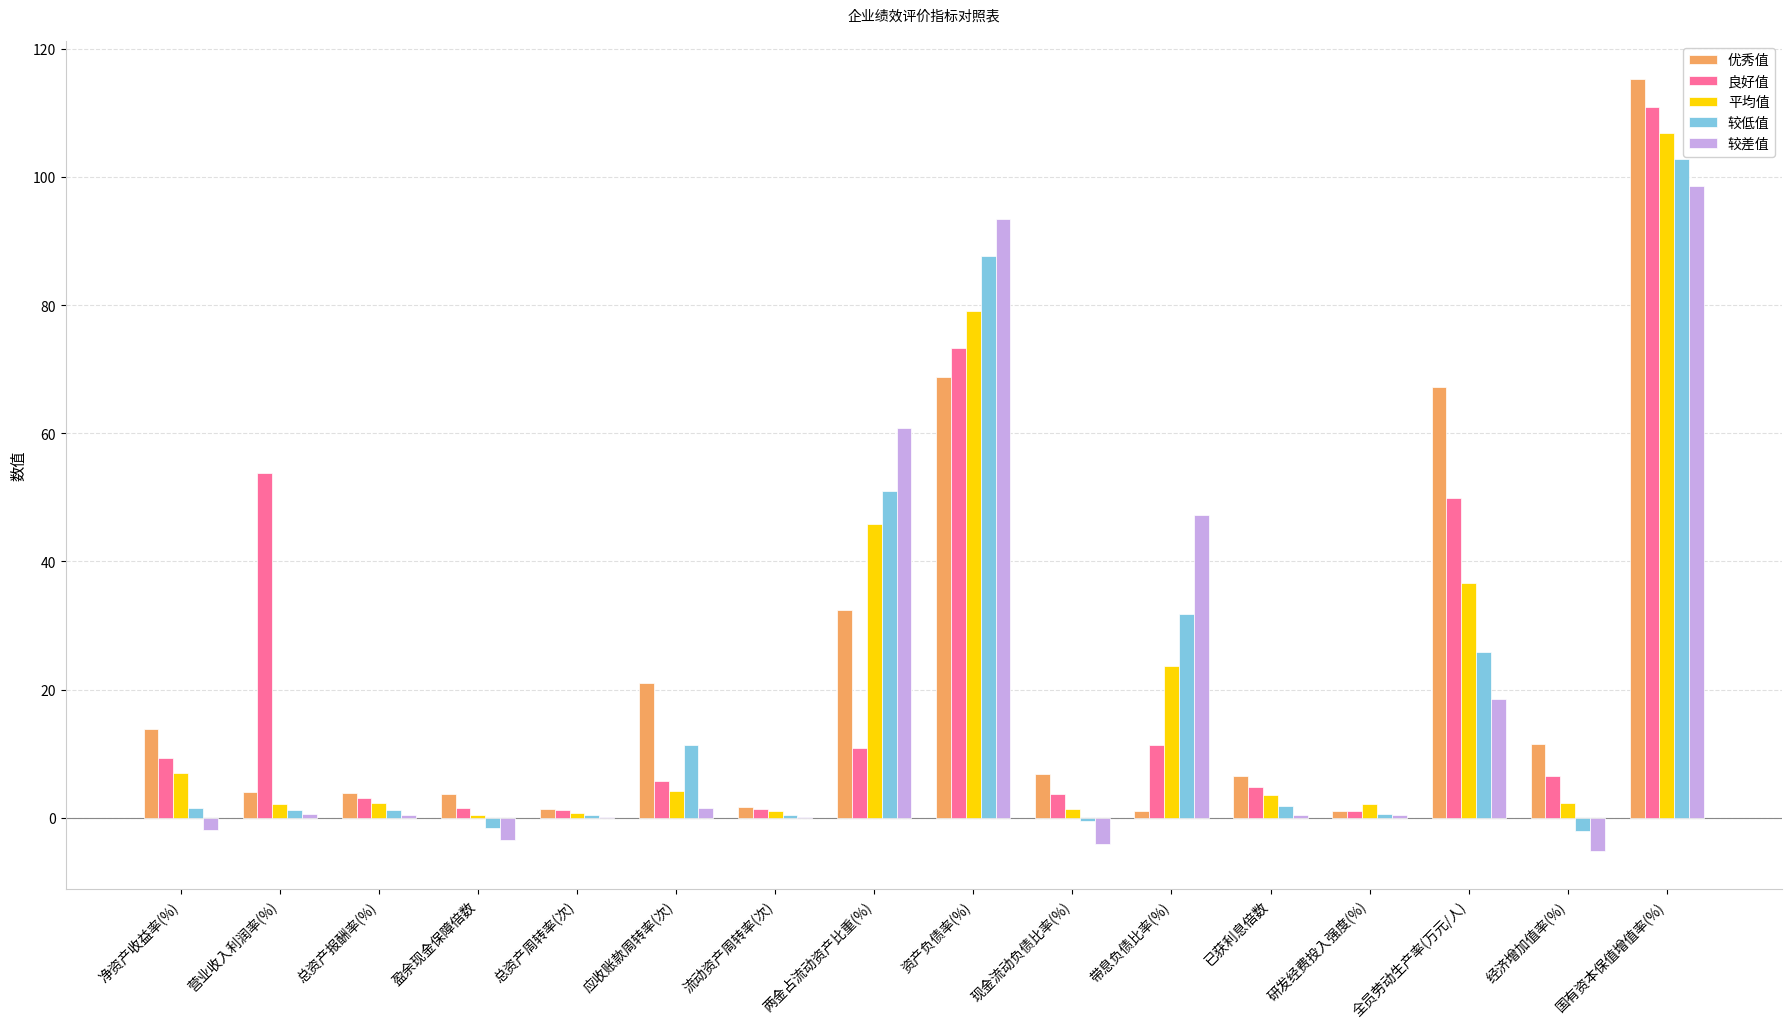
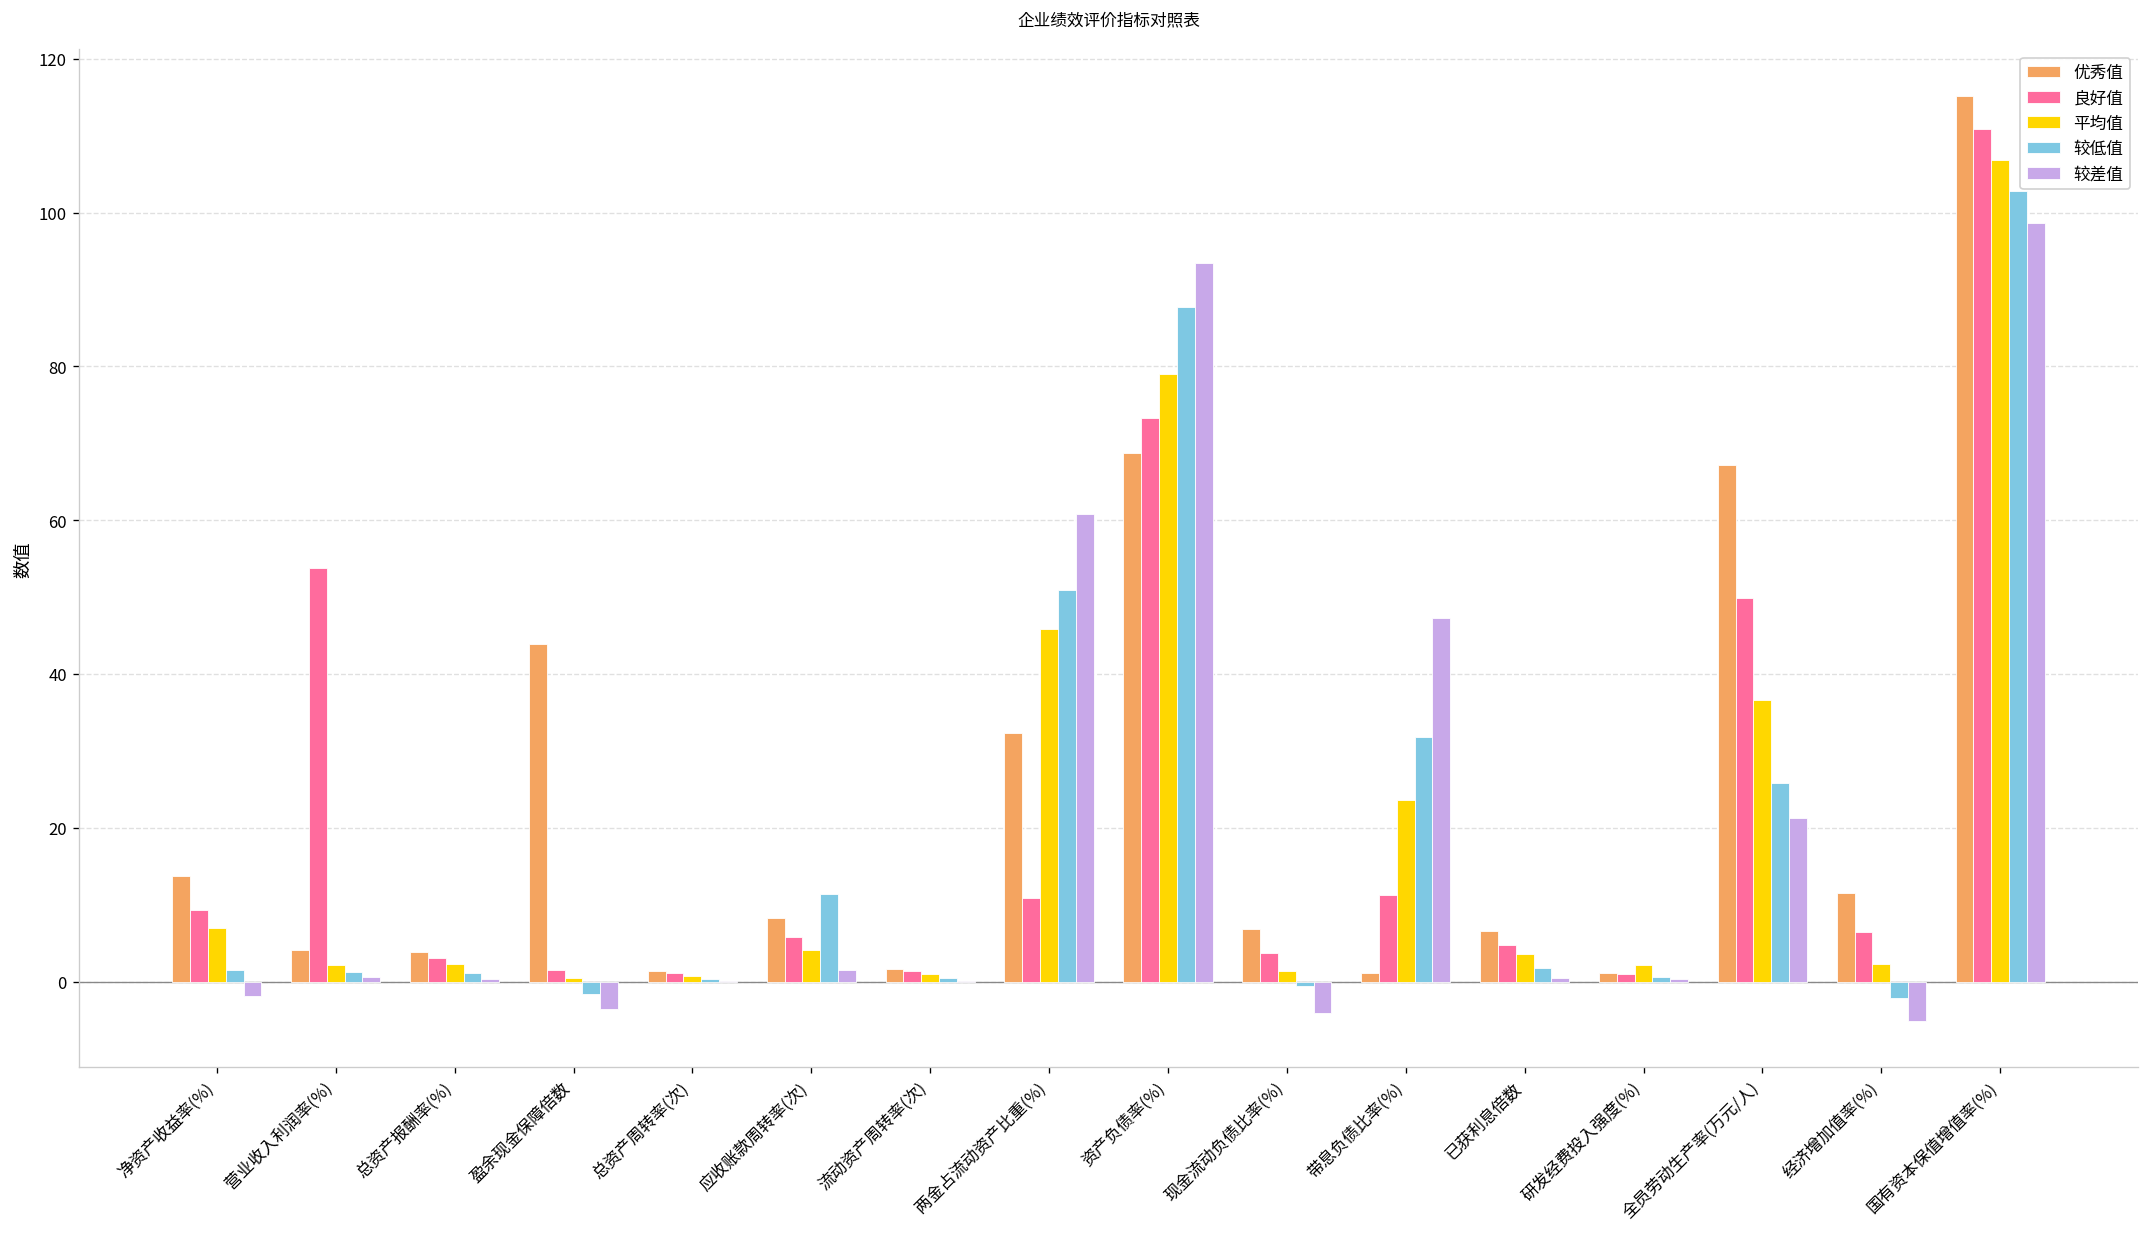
优秀值, 盈余现金保障倍数: 4 -> 44
优秀值, 应收账款周转率(次): 21 -> 8
较差值, 全员劳动生产率(万元/人): 19 -> 21
